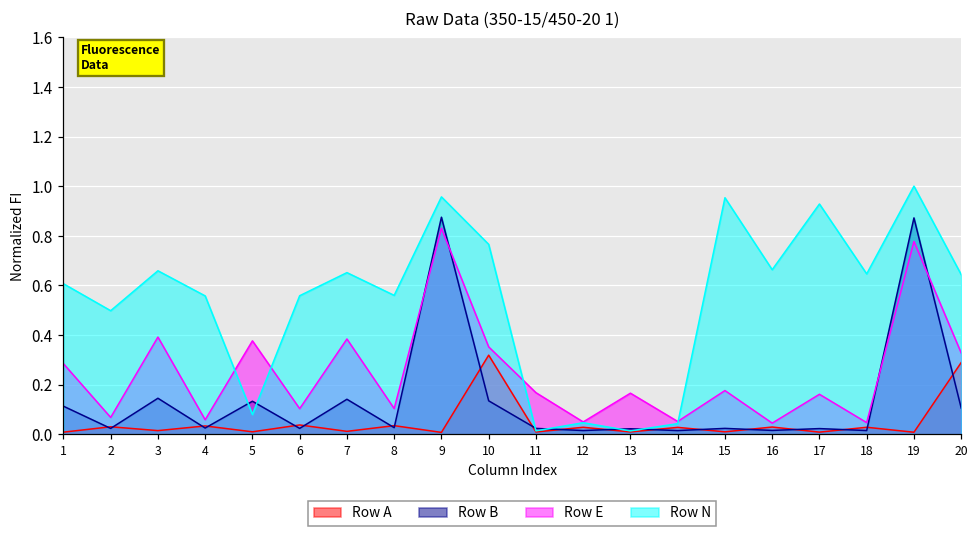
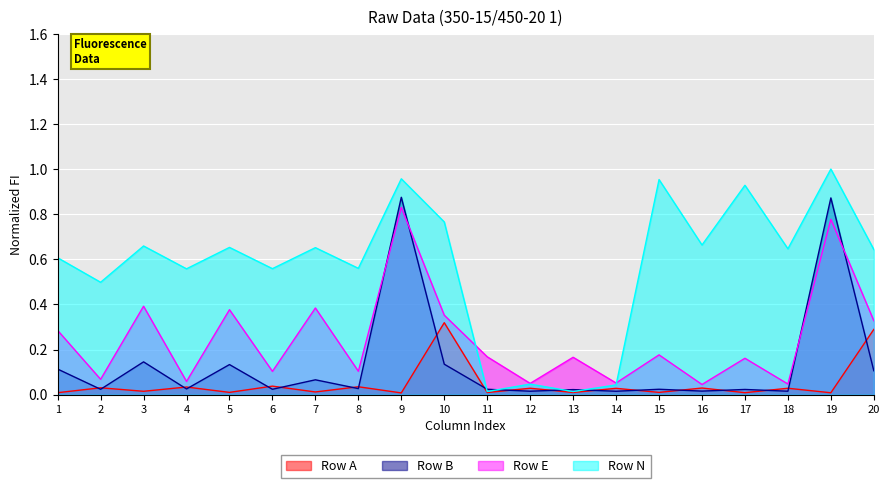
Row N, 5: 0.08 -> 0.65
Row B, 7: 0.14 -> 0.07
